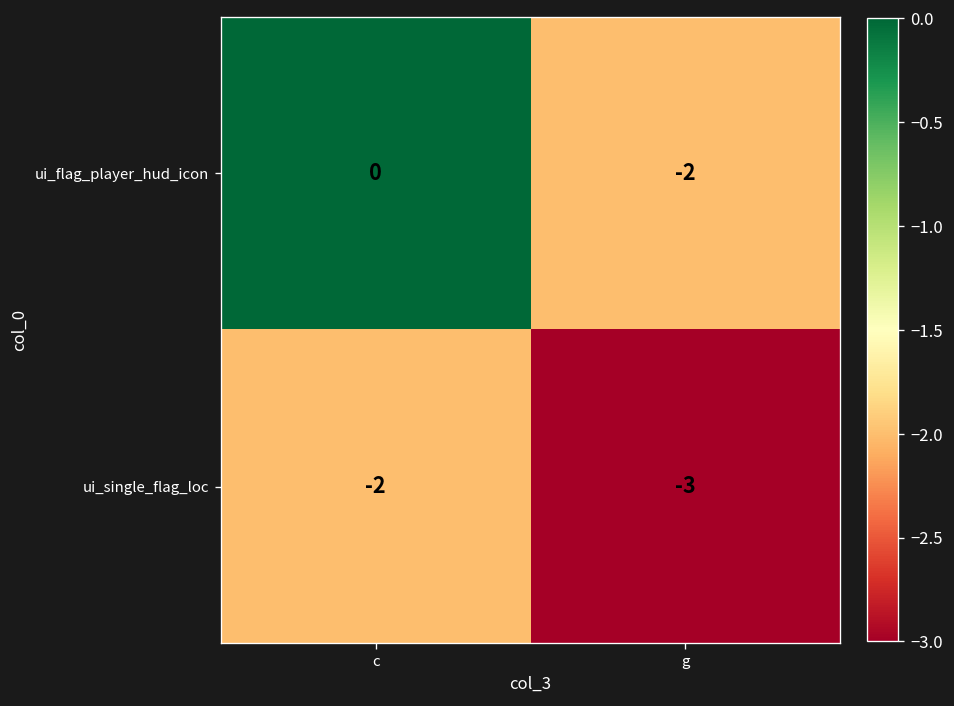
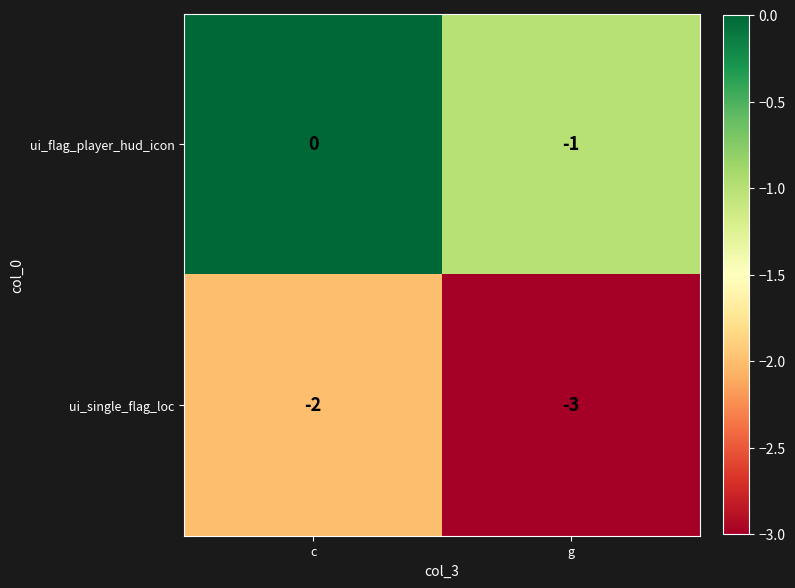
ui_flag_player_hud_icon, g: -2 -> -1
